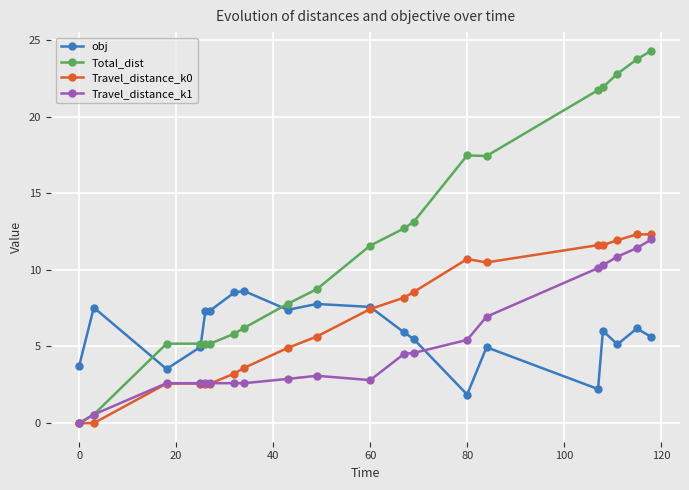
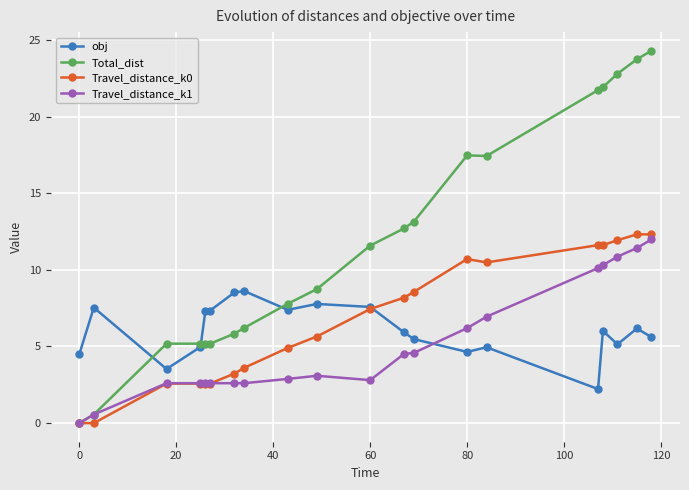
obj, 0: 3.8 -> 4.5
obj, 80: 1.9 -> 4.6
Travel_distance_k1, 80: 5.4 -> 6.2
